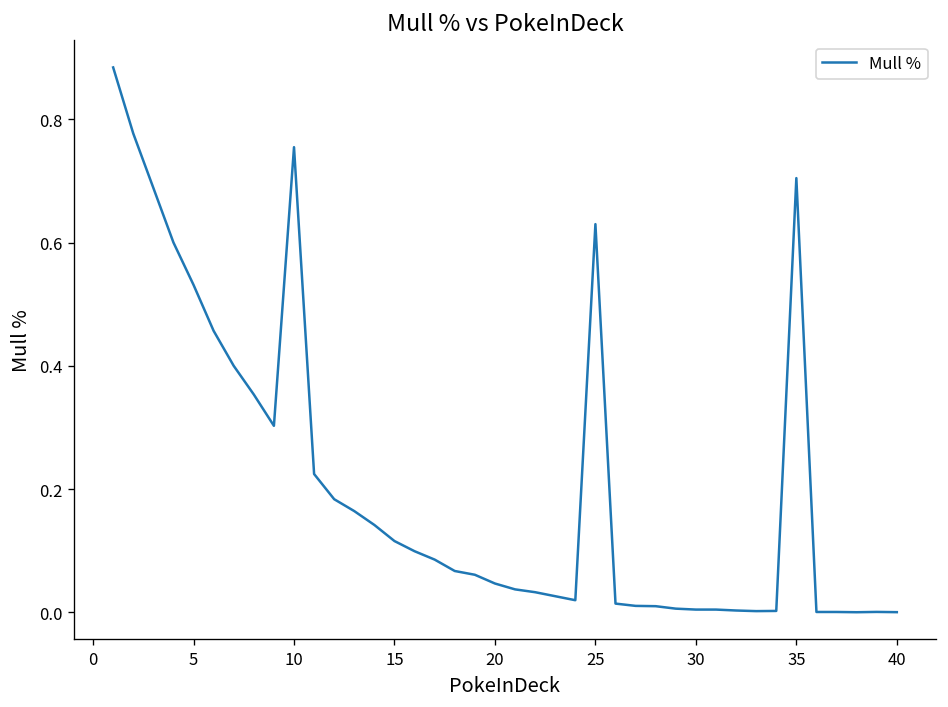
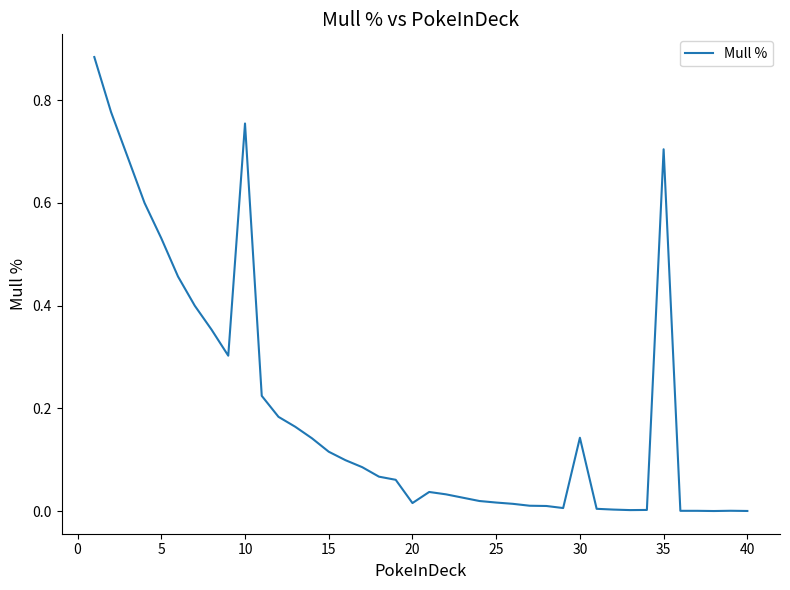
20: 0.05 -> 0.02
25: 0.63 -> 0.02
30: 0.00 -> 0.14
